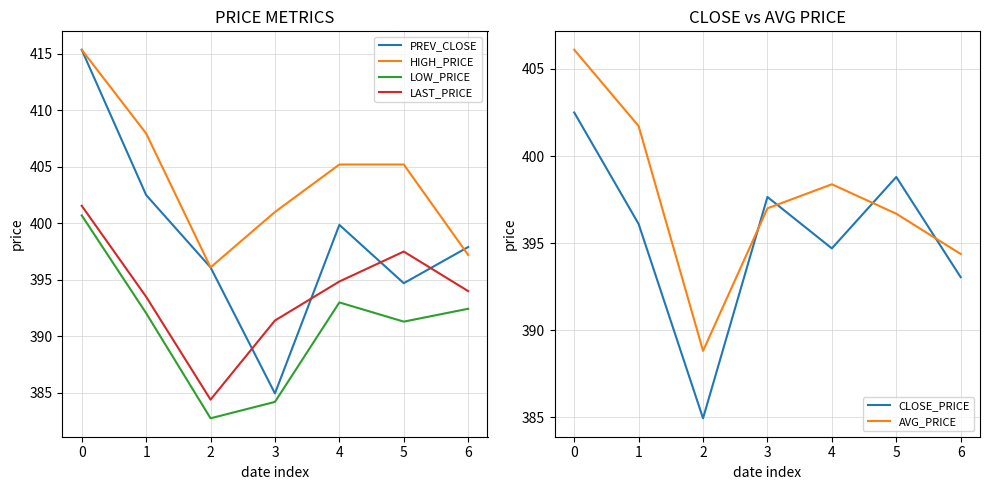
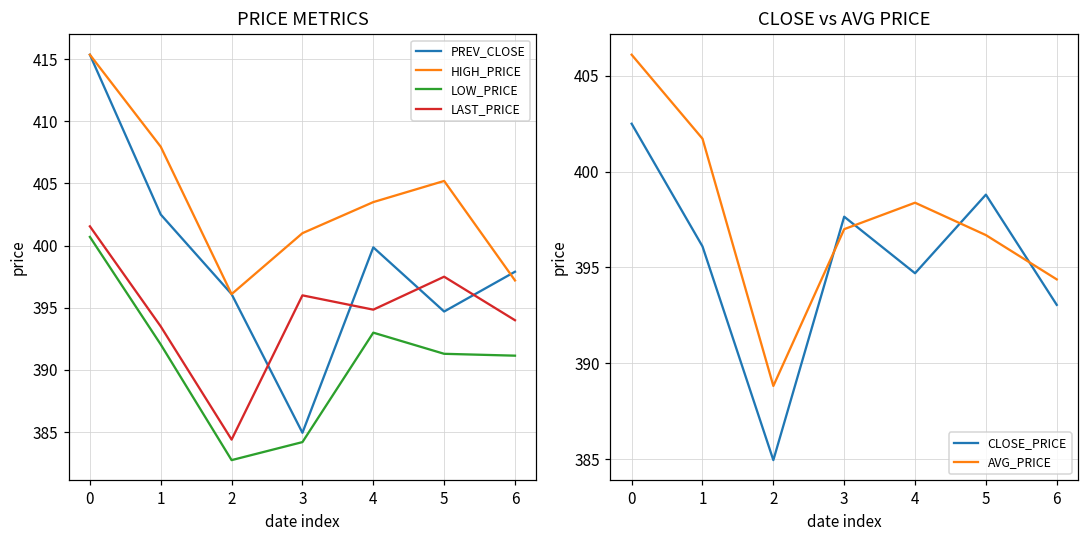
PRICE METRICS, LAST_PRICE, 3: 391.4 -> 396.0
PRICE METRICS, HIGH_PRICE, 4: 405.2 -> 403.5
PRICE METRICS, LOW_PRICE, 6: 392.4 -> 391.2
